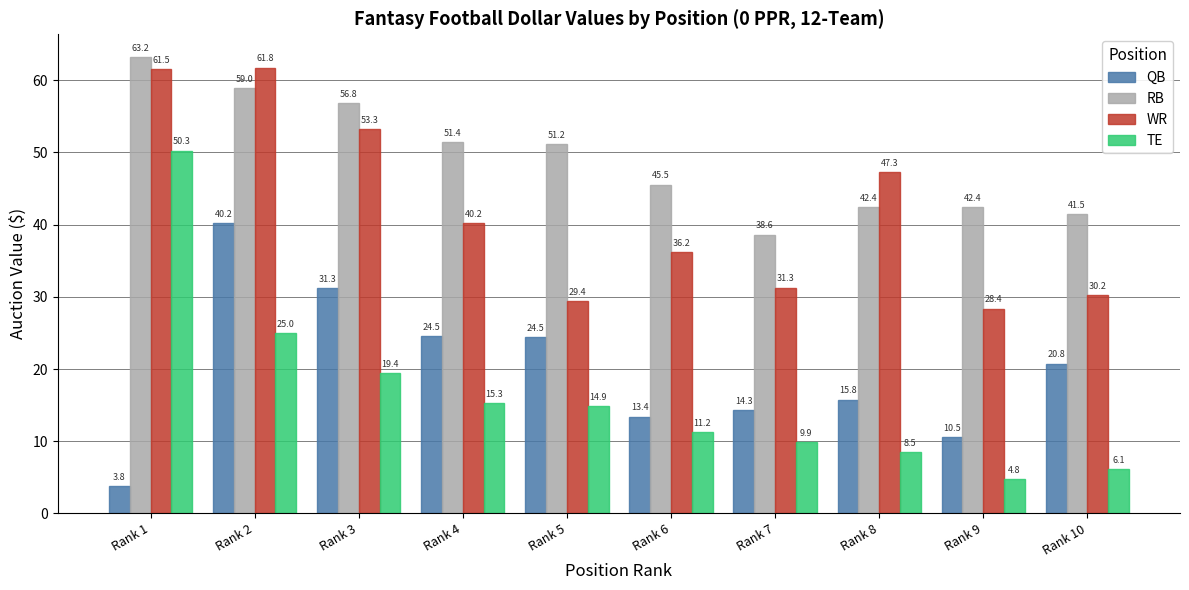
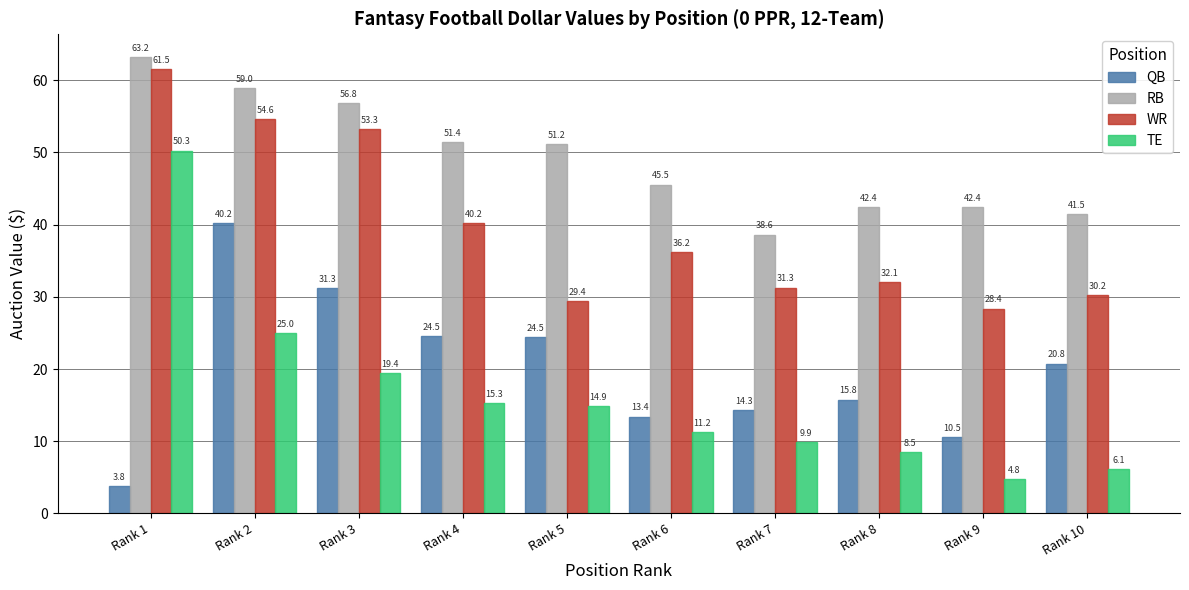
WR, Rank 2: 61.8 -> 54.6
WR, Rank 8: 47.3 -> 32.1
